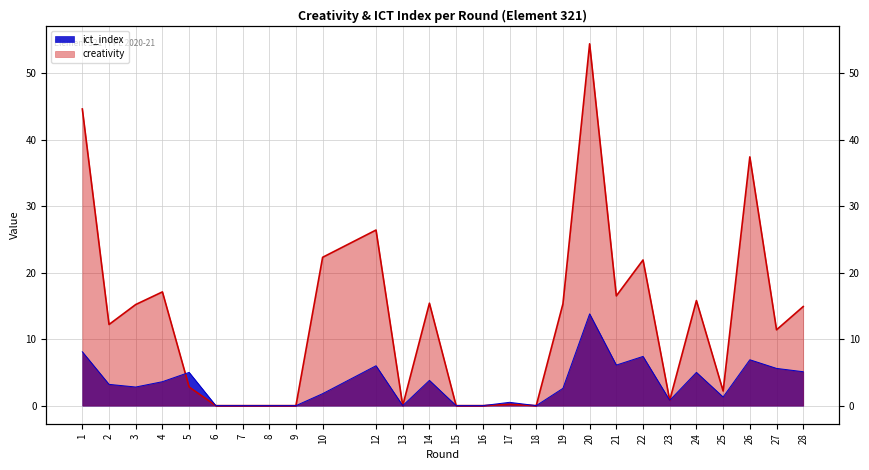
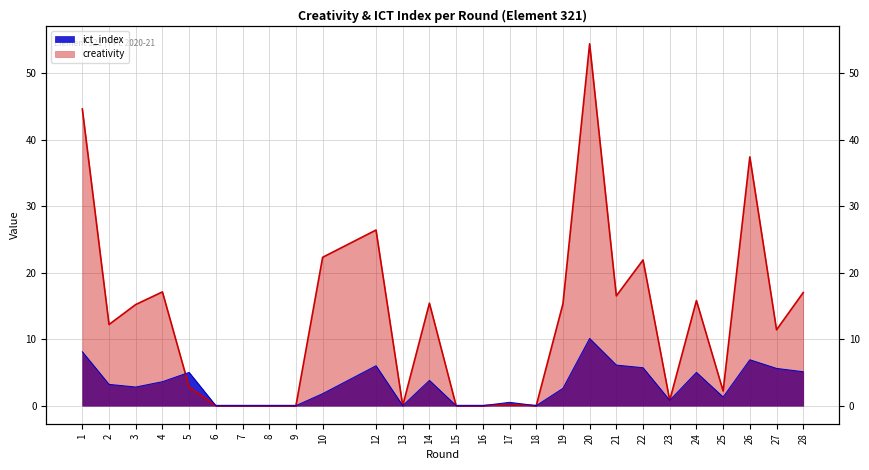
ict_index, 20: 14 -> 10
ict_index, 22: 7 -> 6
creativity, 28: 15 -> 17
